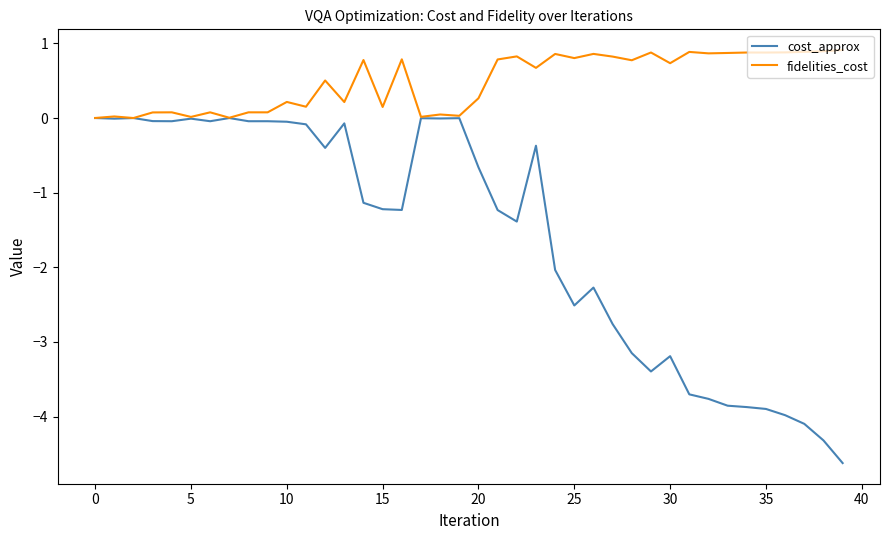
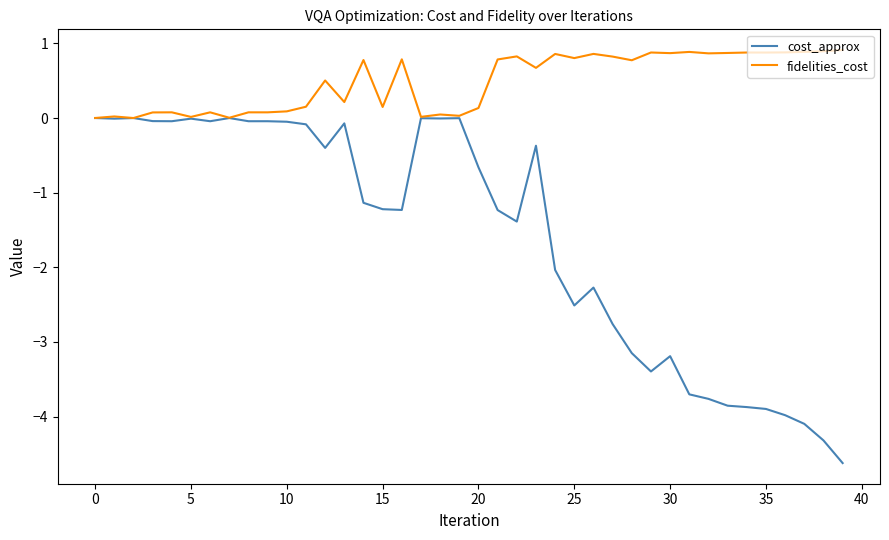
fidelities_cost, 10: 0.2 -> 0.1
fidelities_cost, 20: 0.3 -> 0.1
fidelities_cost, 30: 0.7 -> 0.9
